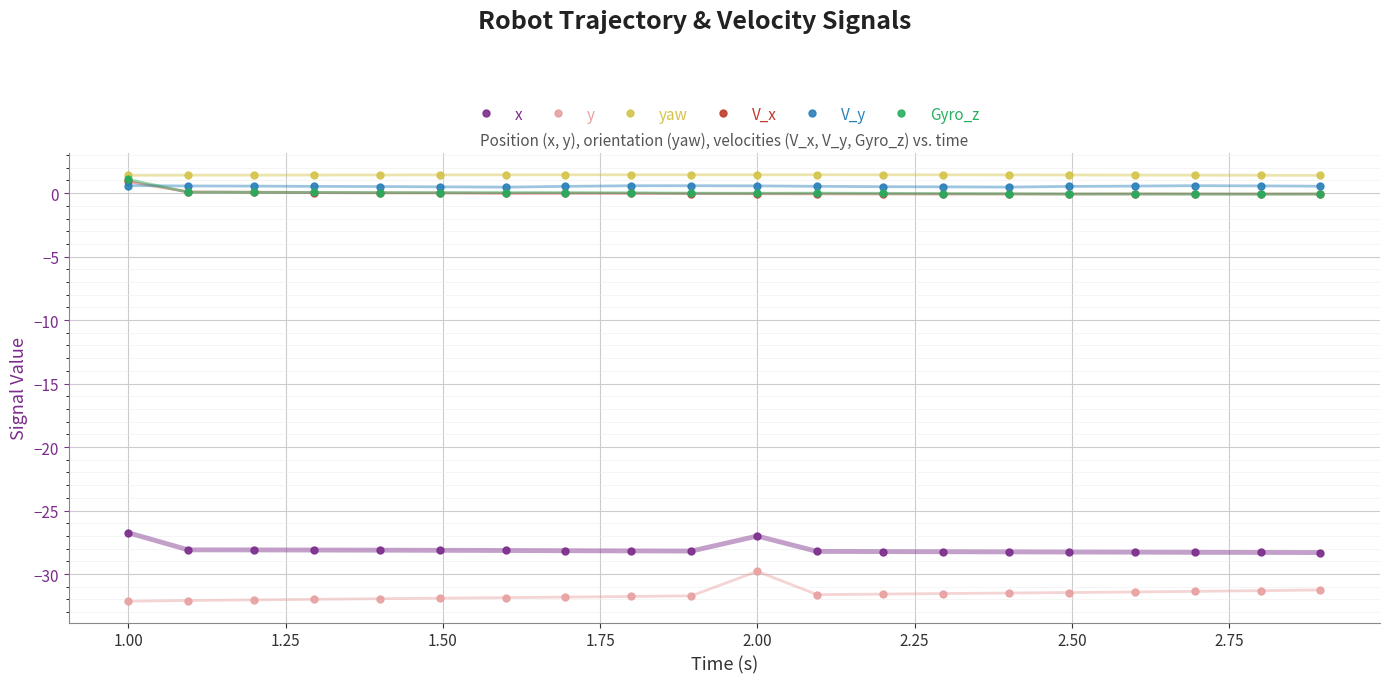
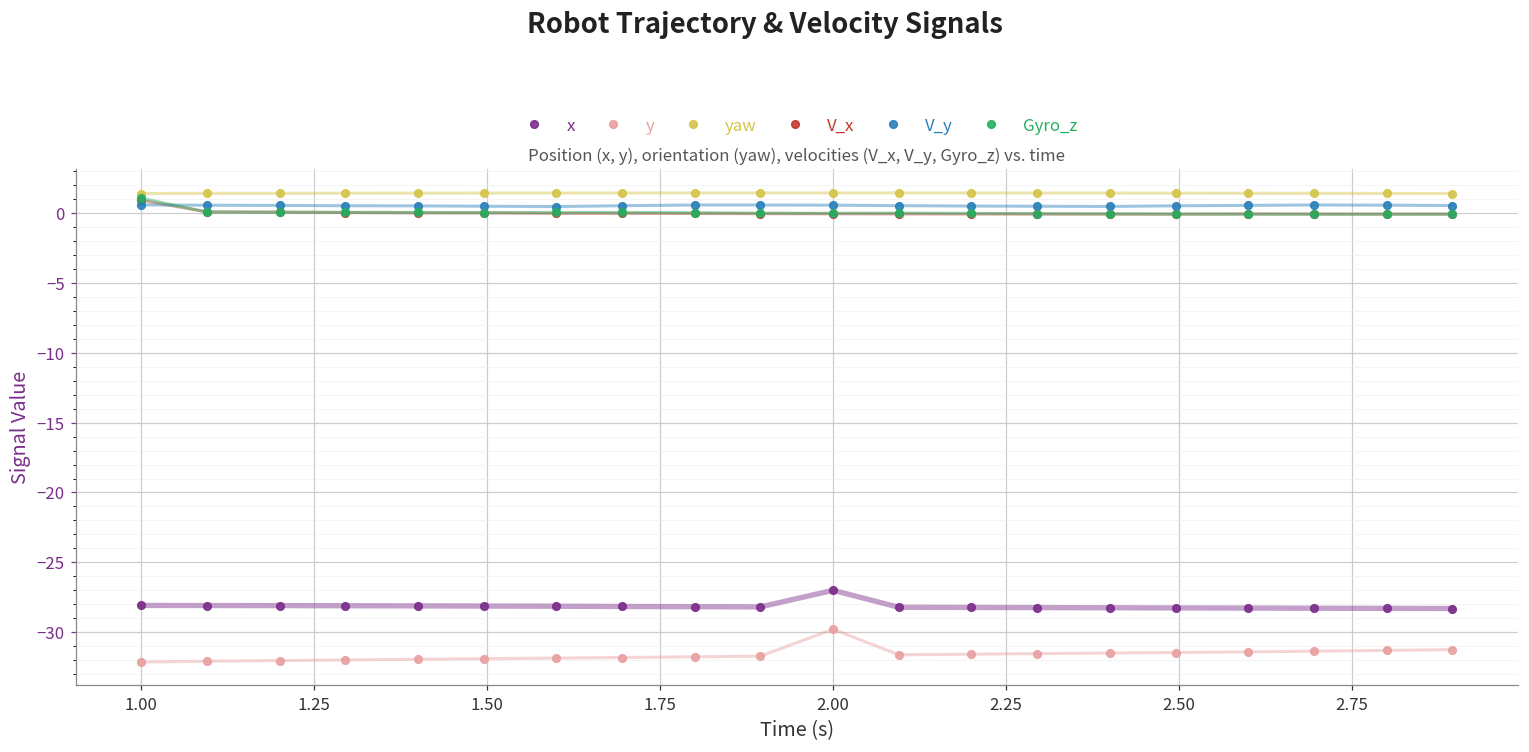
x, 1.00: -26.7 -> -28.1
